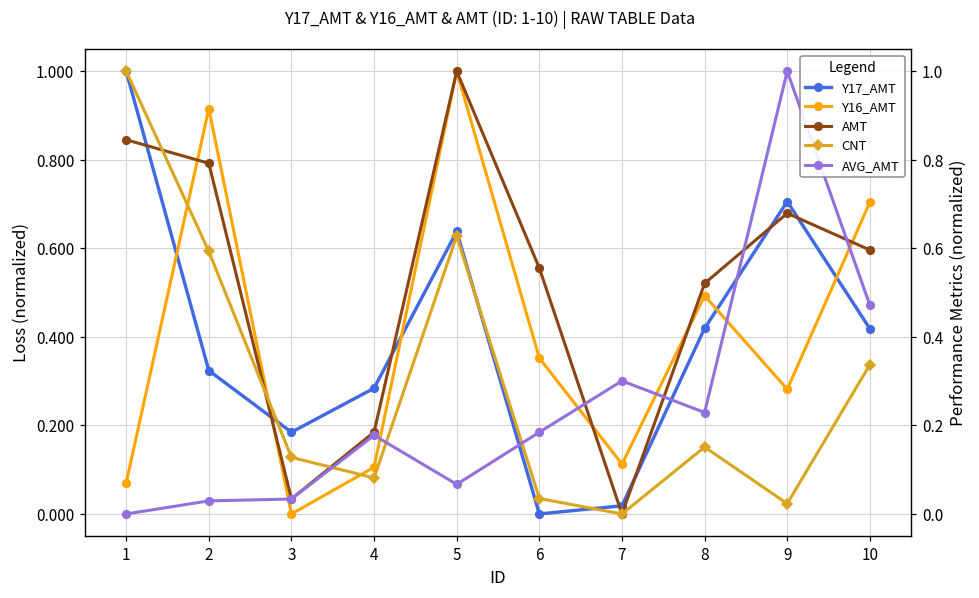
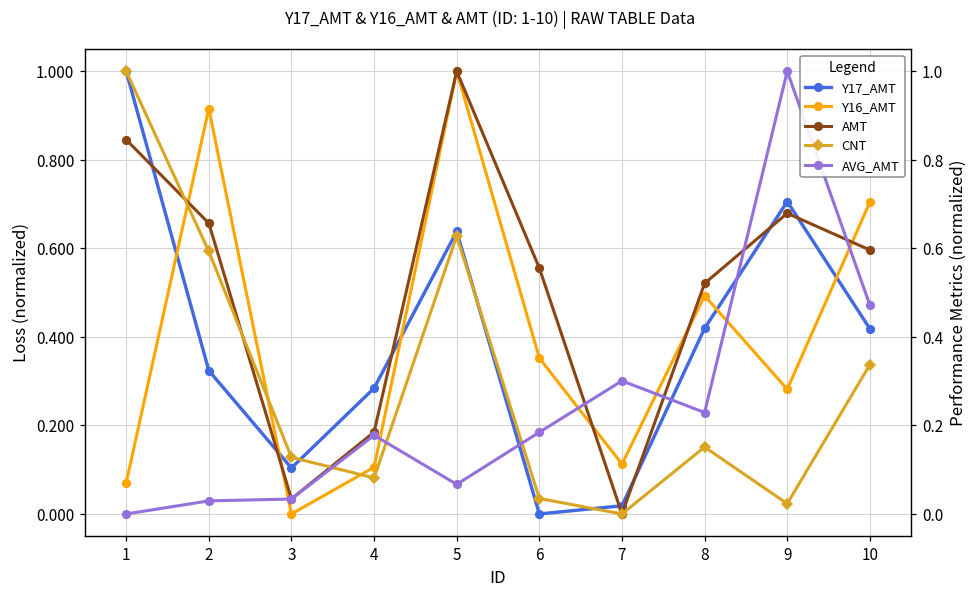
Y17_AMT, 3: 0.18 -> 0.10
AMT, 2: 0.79 -> 0.66
